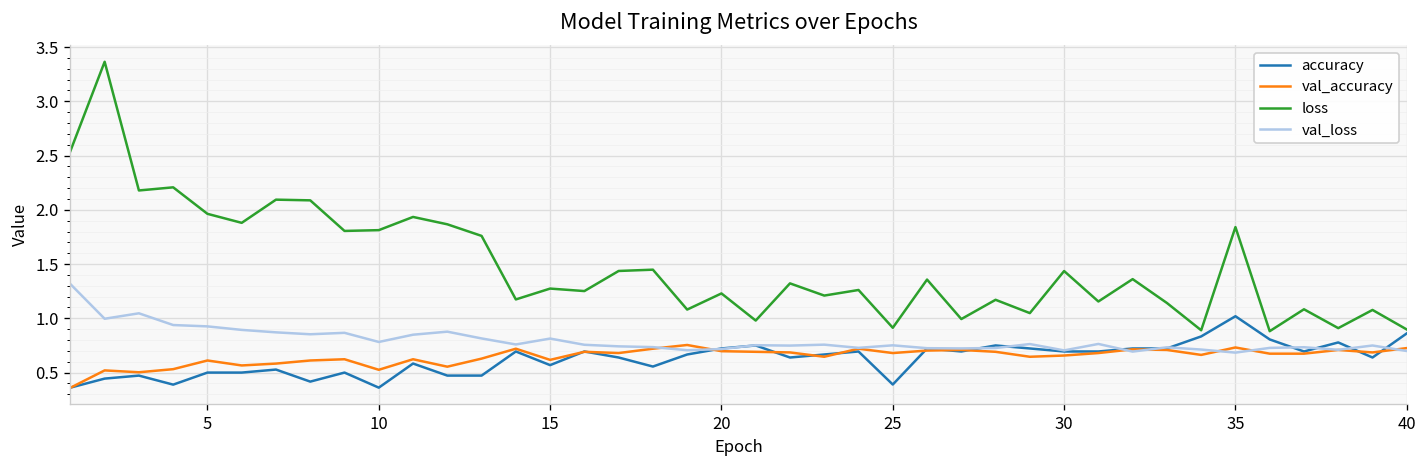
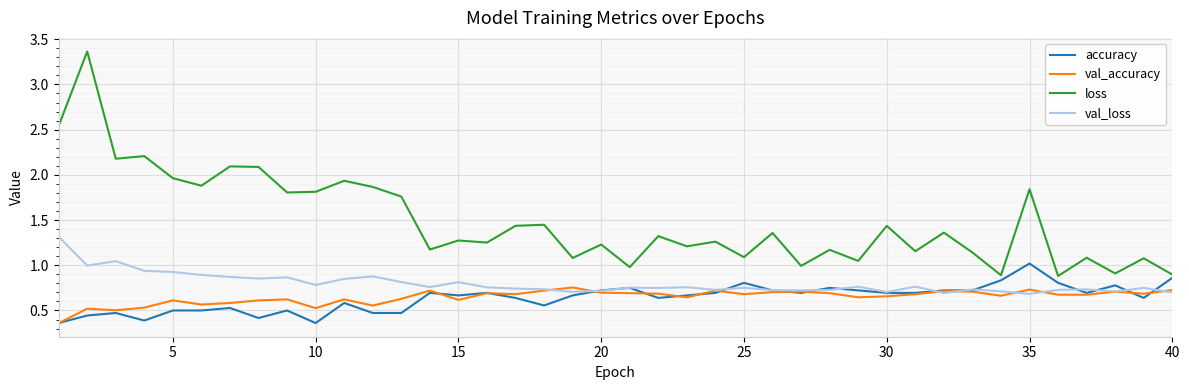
accuracy, 15: 0.6 -> 0.7
accuracy, 25: 0.4 -> 0.8
loss, 25: 0.9 -> 1.1
